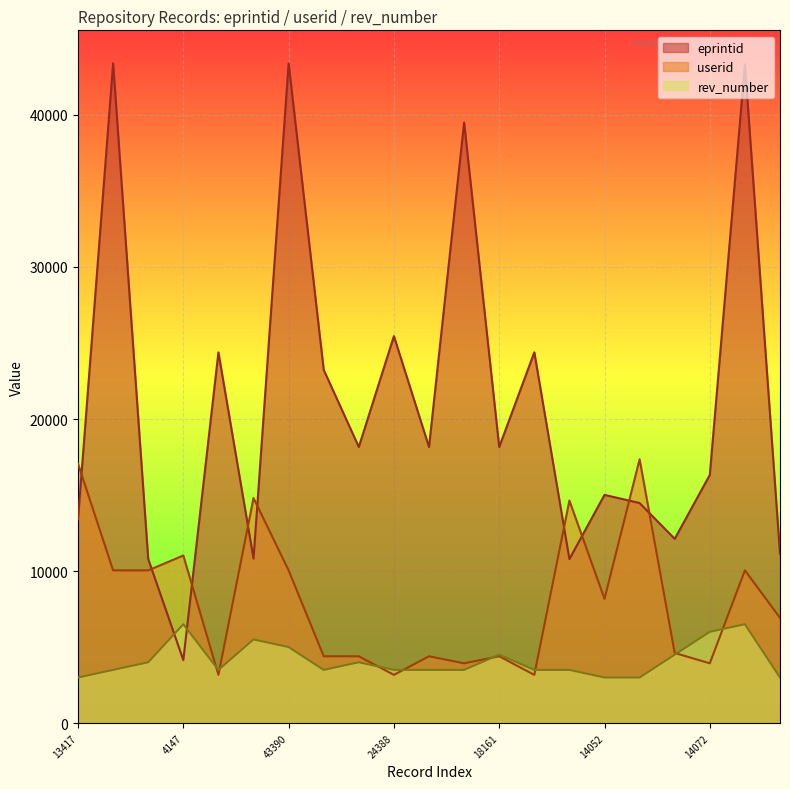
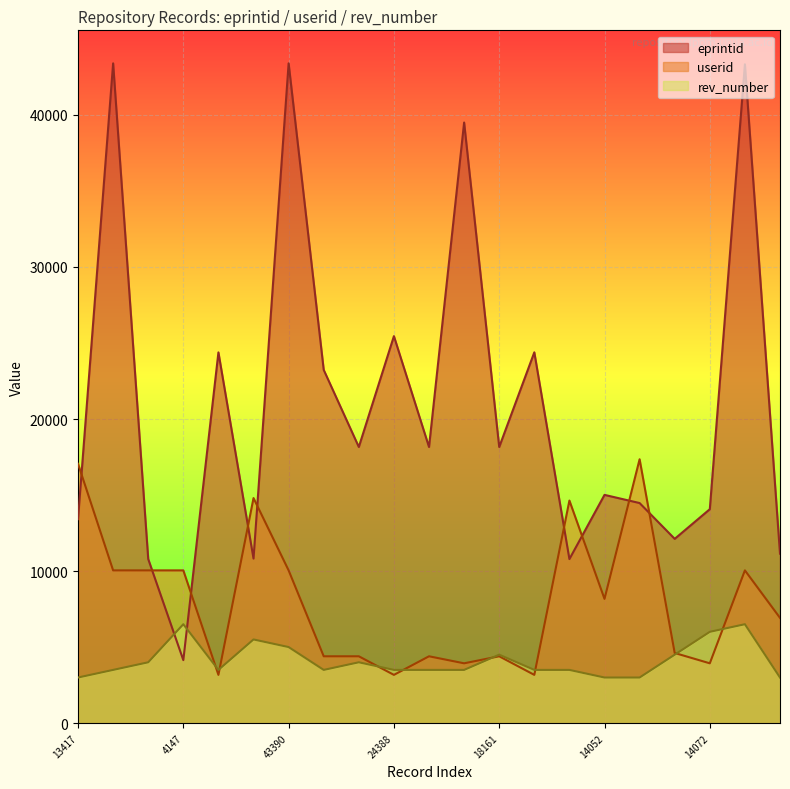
userid, 4147: 11000 -> 10000
eprintid, 14072: 16300 -> 14100
